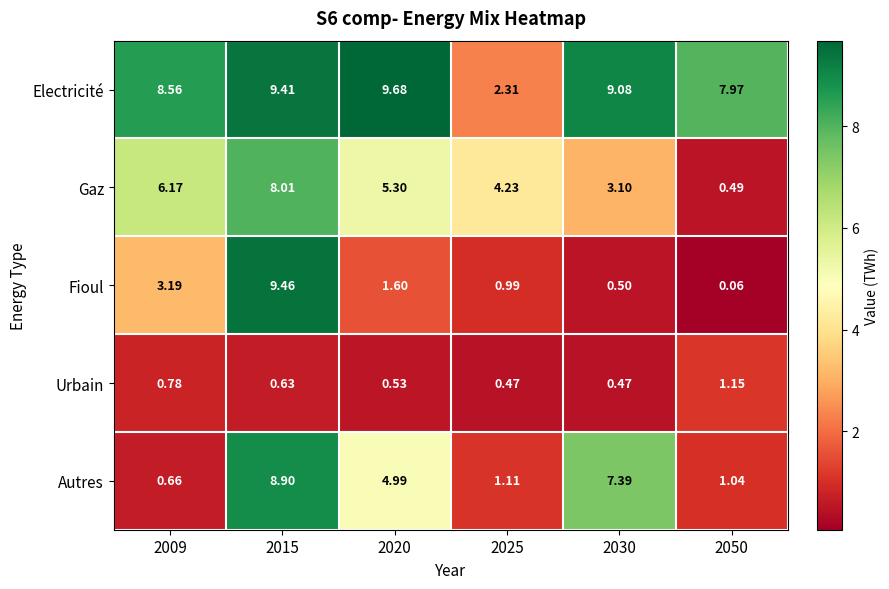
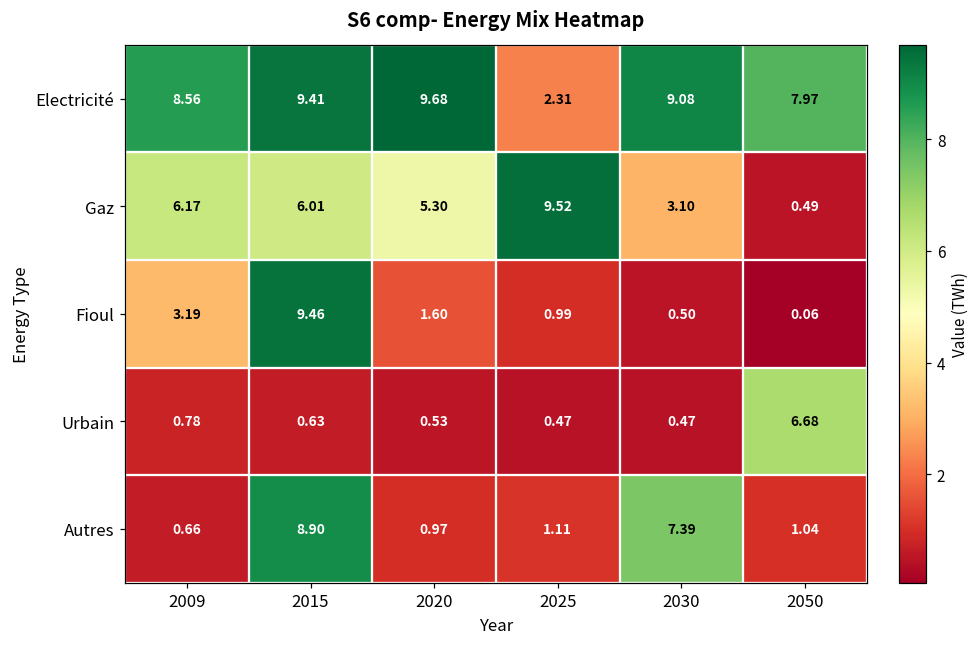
Gaz, 2015: 8.01 -> 6.01
Gaz, 2025: 4.23 -> 9.52
Urbain, 2050: 1.15 -> 6.68
Autres, 2020: 4.99 -> 0.97
